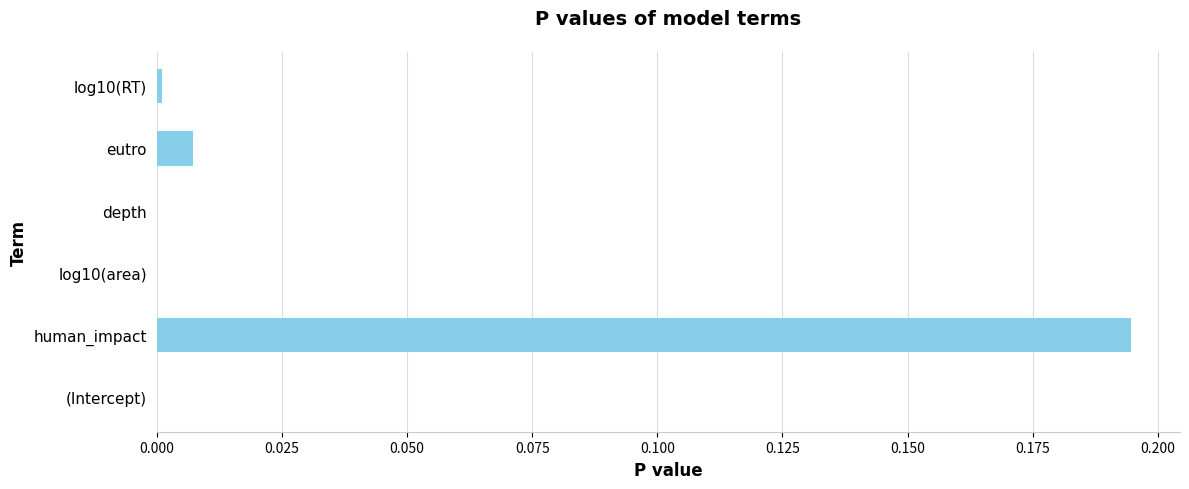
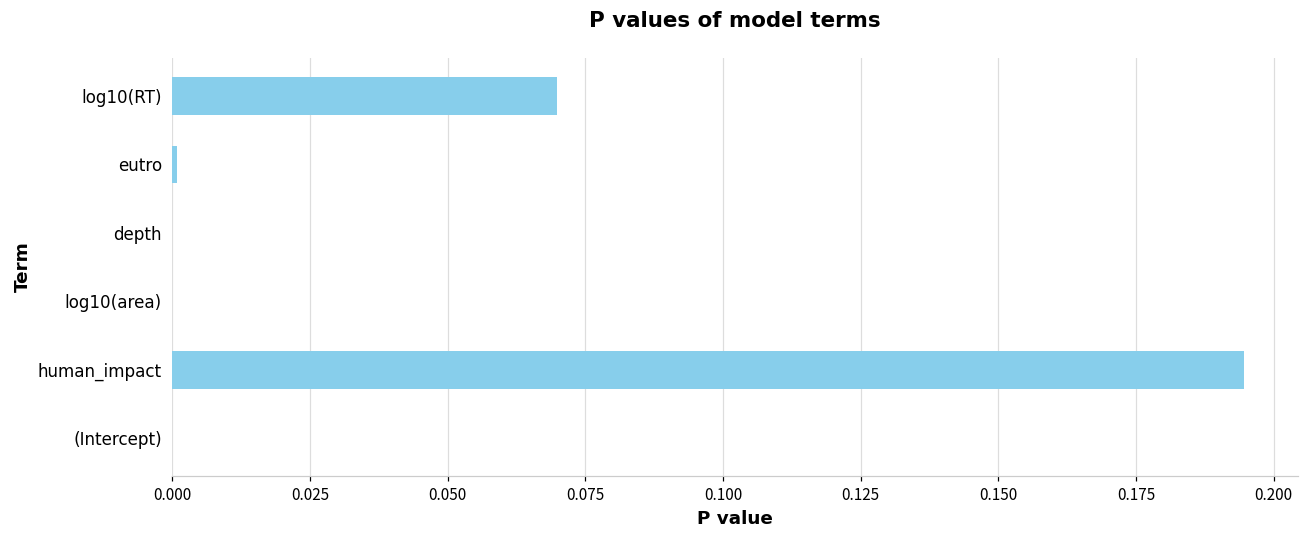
log10(RT): 0.001 -> 0.070
eutro: 0.007 -> 0.001
